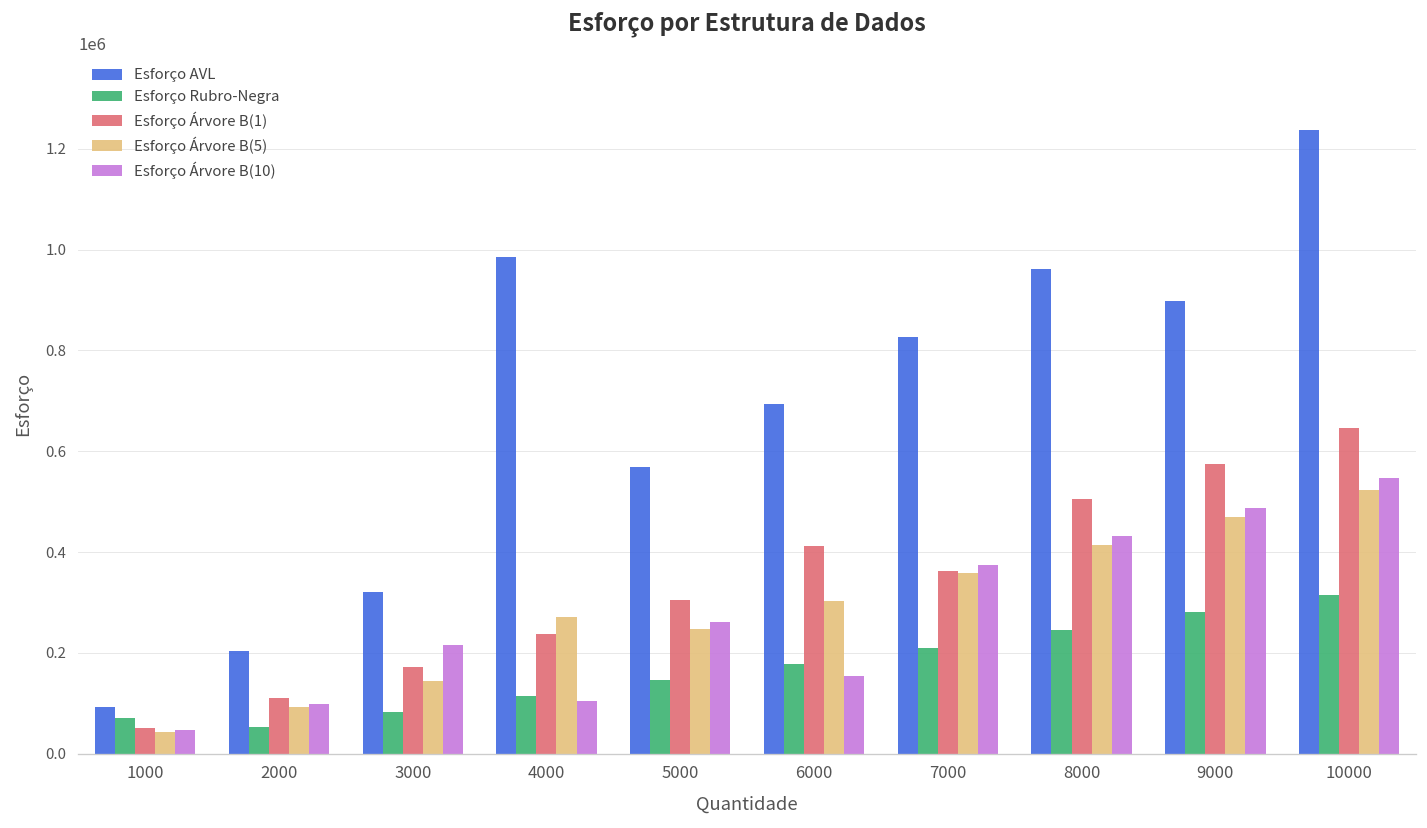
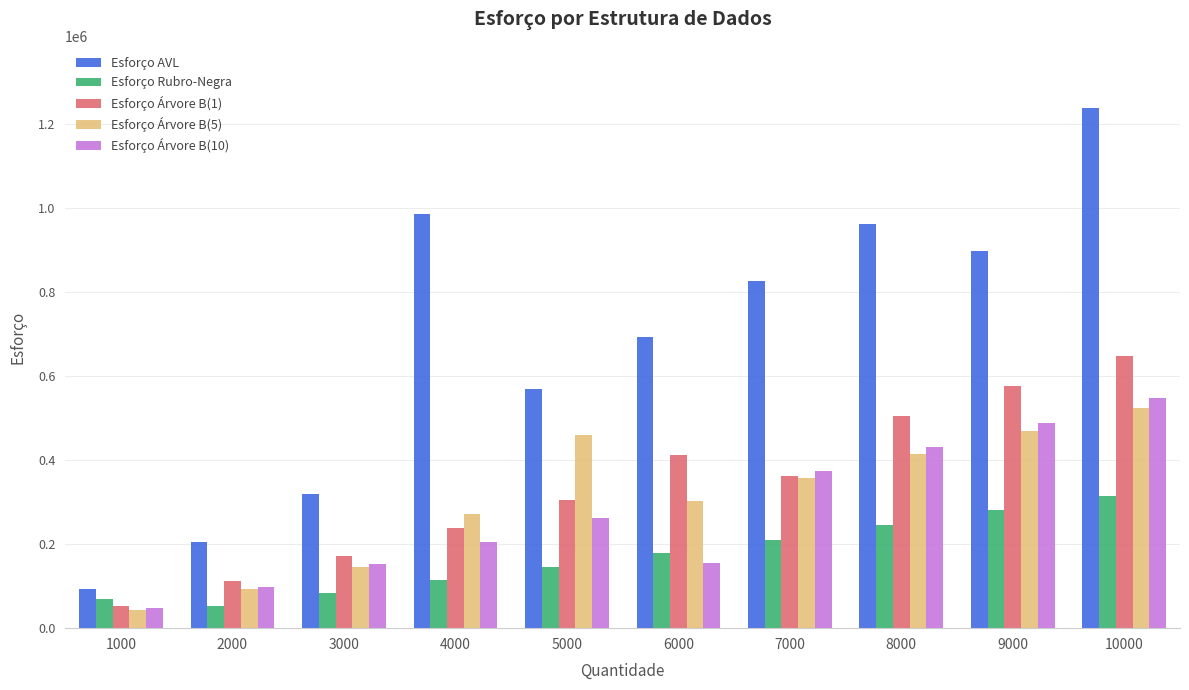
Esforço Árvore B(10), 3000: 220000 -> 150000
Esforço Árvore B(10), 4000: 100000 -> 210000
Esforço Árvore B(5), 5000: 250000 -> 460000
